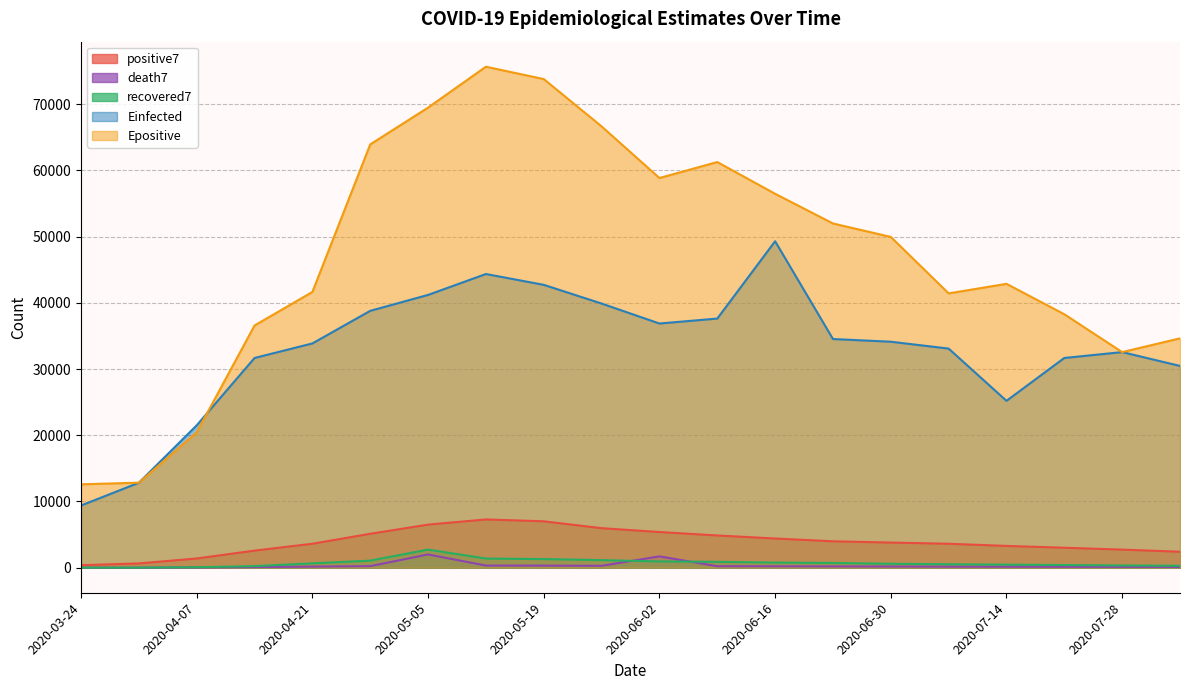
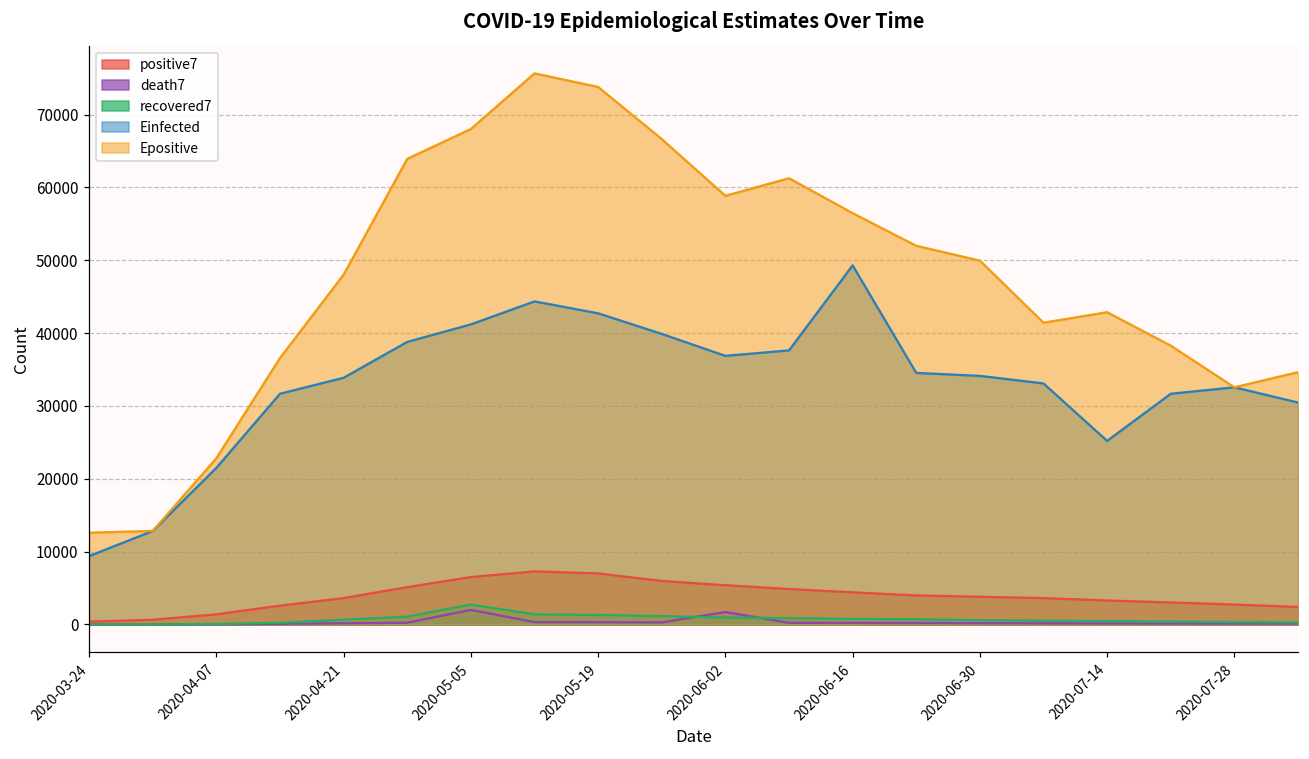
Epositive, 2020-04-07: 20000 -> 23000
Epositive, 2020-04-21: 42000 -> 48000
Epositive, 2020-05-05: 69000 -> 68000
